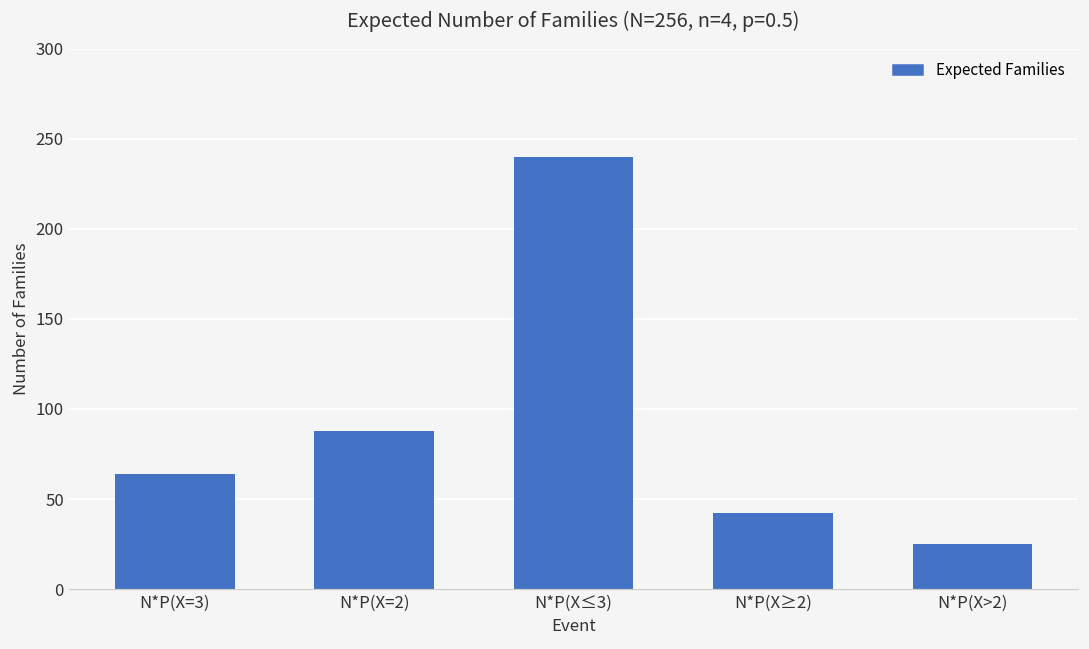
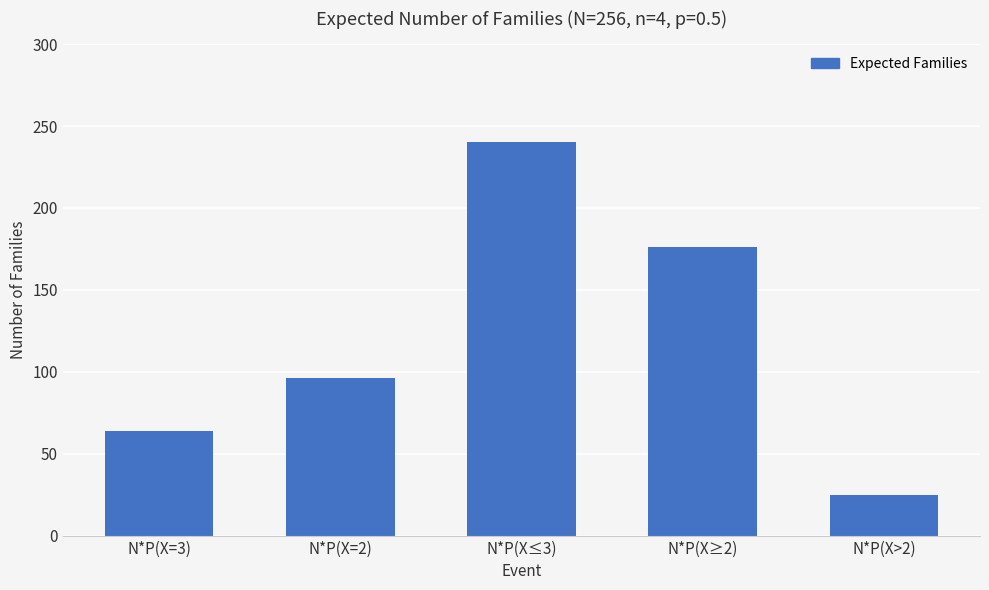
N*P(X=2): 88 -> 96
N*P(X≥2): 42 -> 176
